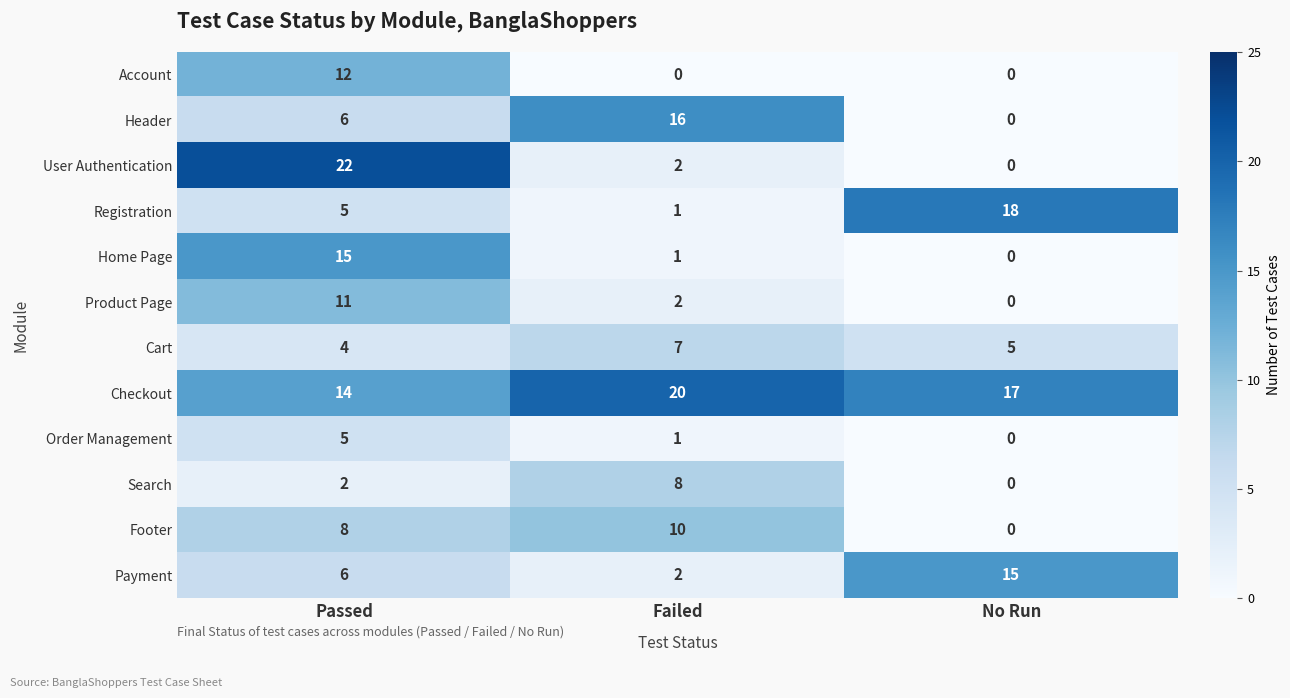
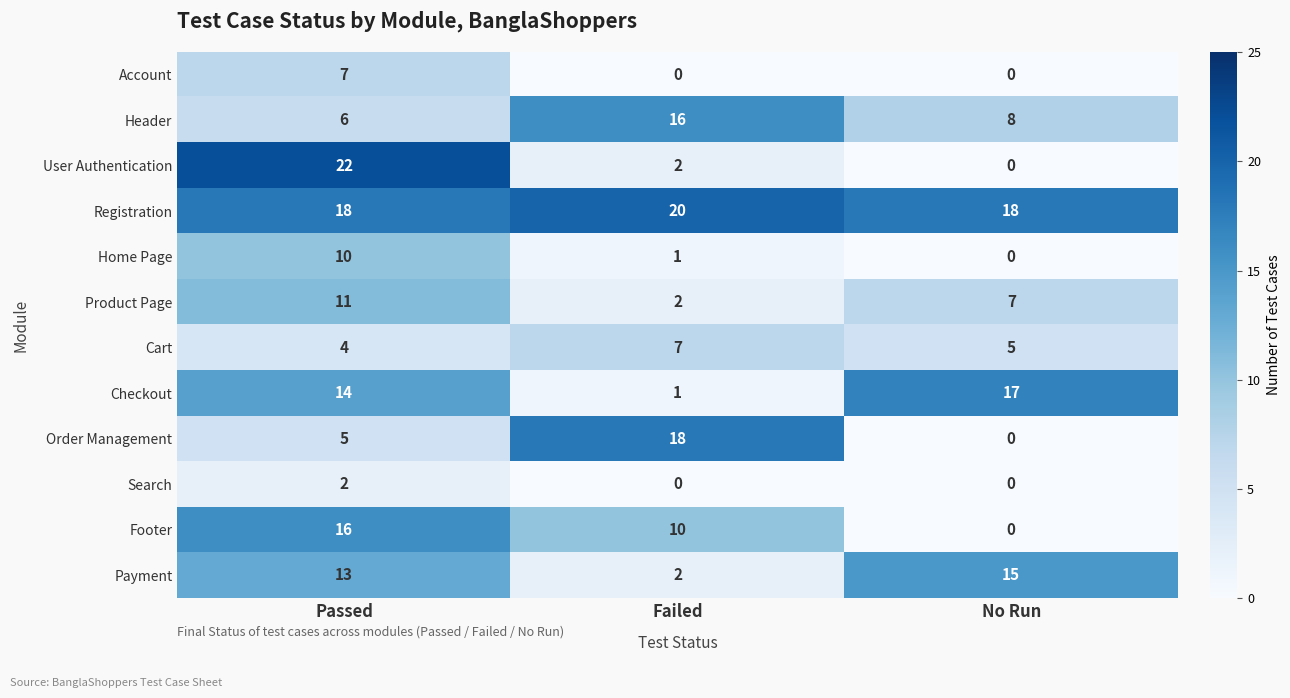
Account, Passed: 12 -> 7
Header, No Run: 0 -> 8
Registration, Passed: 5 -> 18
Registration, Failed: 1 -> 20
Home Page, Passed: 15 -> 10
Product Page, No Run: 0 -> 7
Checkout, Failed: 20 -> 1
Order Management, Failed: 1 -> 18
Search, Failed: 8 -> 0
Footer, Passed: 8 -> 16
Payment, Passed: 6 -> 13
